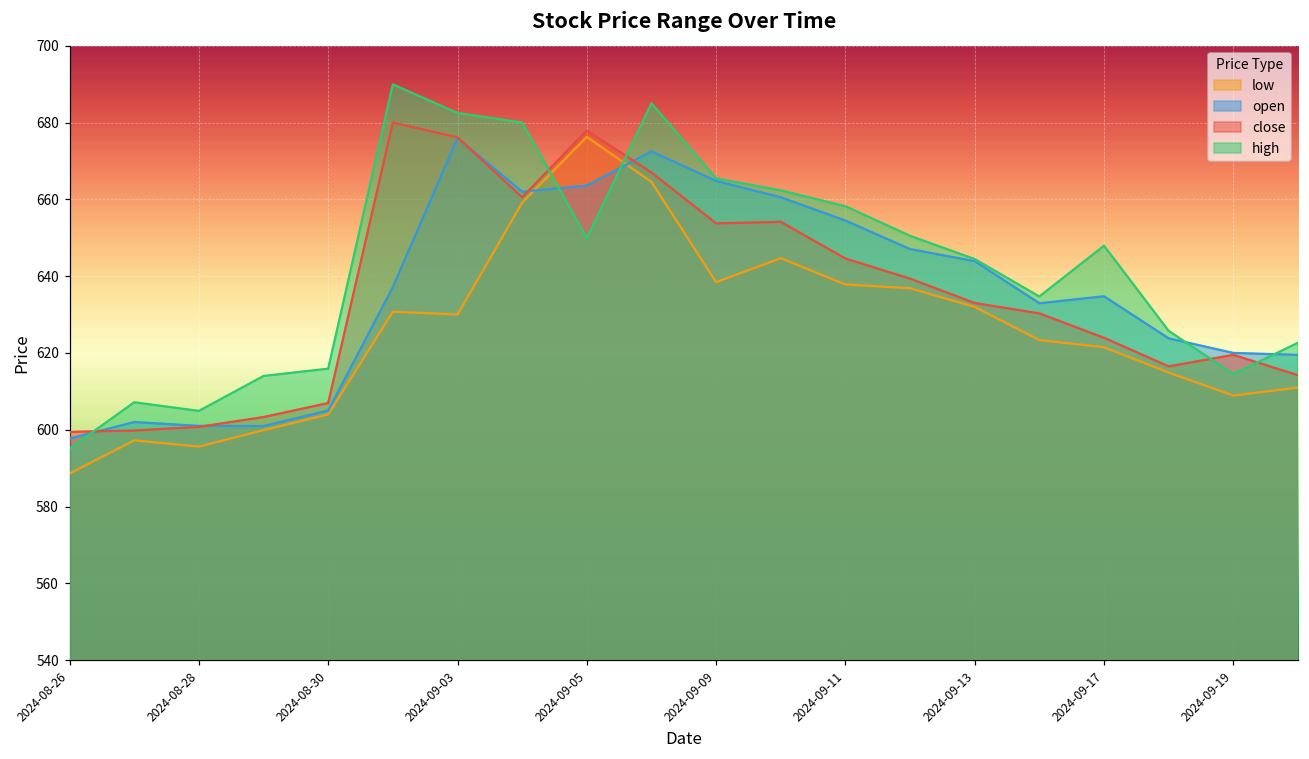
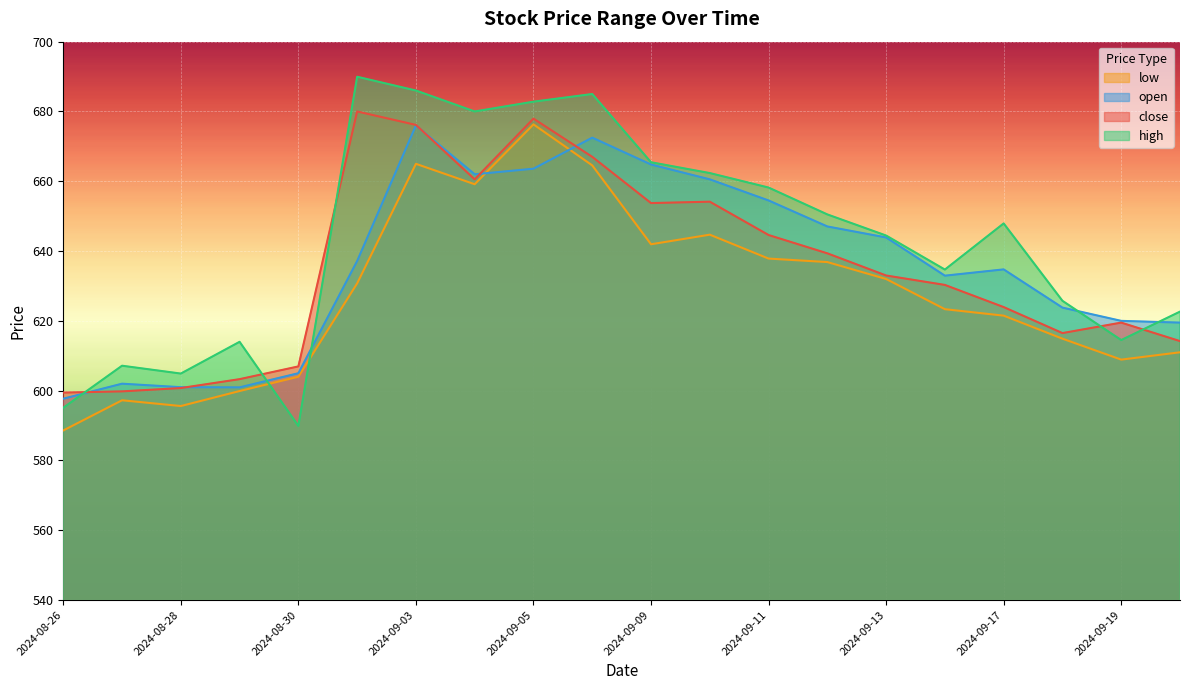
high, 2024-08-30: 616 -> 590
low, 2024-09-03: 630 -> 665
high, 2024-09-03: 683 -> 686
high, 2024-09-05: 650 -> 683
low, 2024-09-09: 638 -> 642
